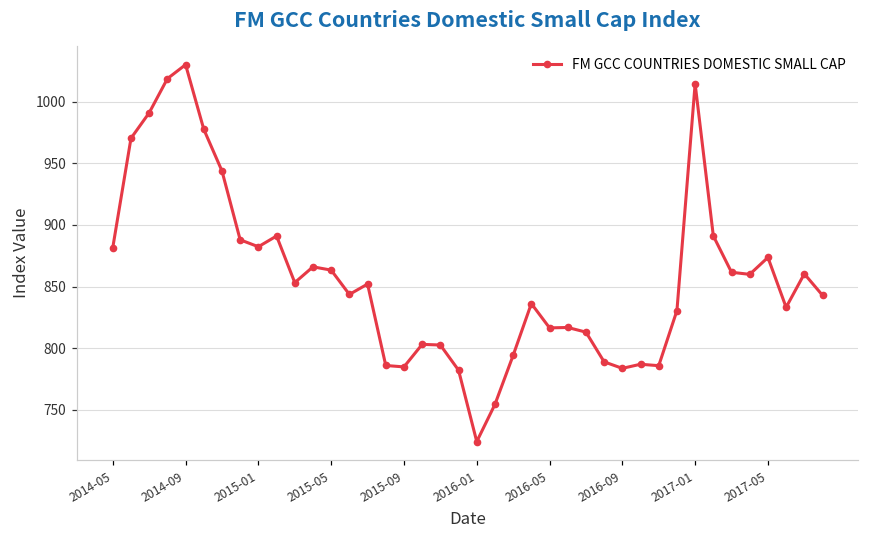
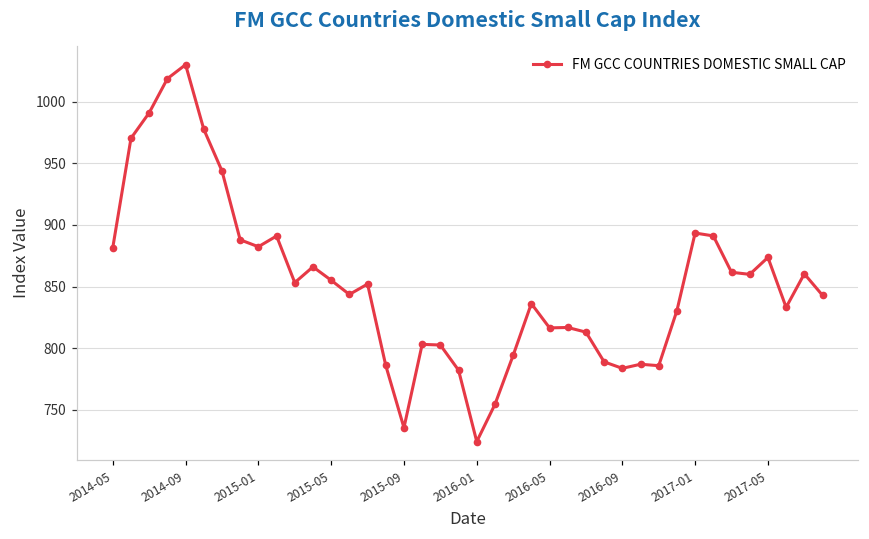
2015-05: 863 -> 855
2015-09: 785 -> 736
2017-01: 1015 -> 893
